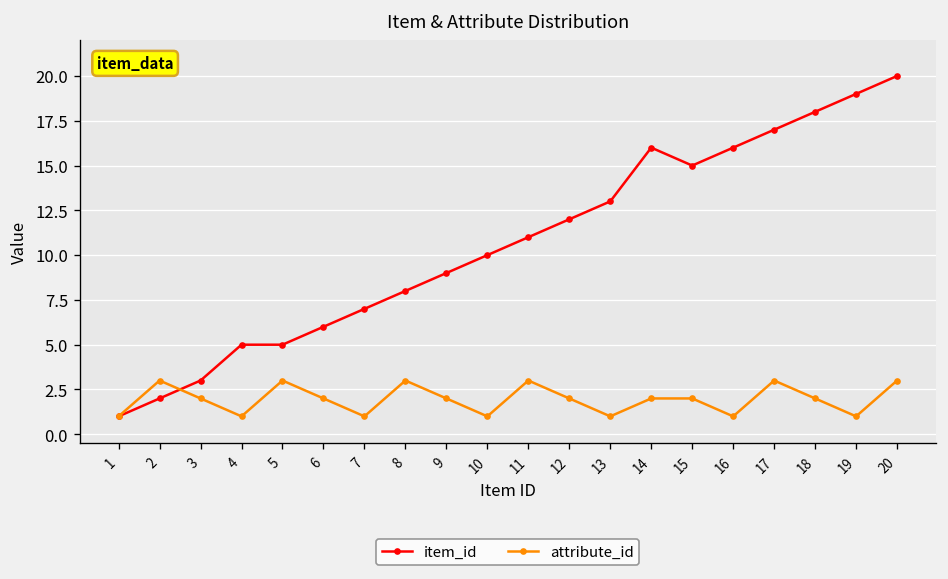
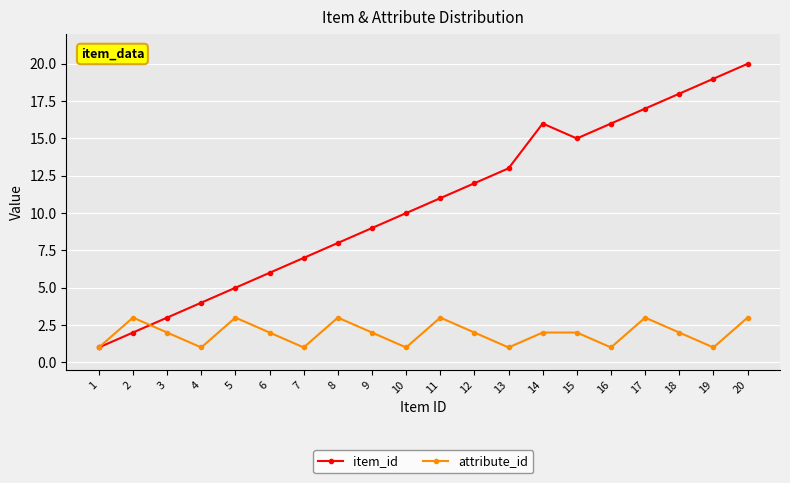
item_id, 4: 5 -> 4
